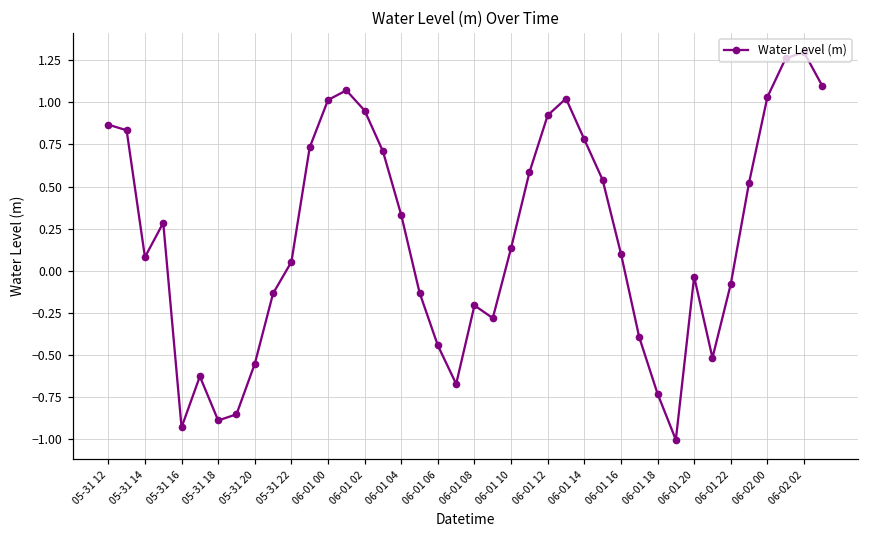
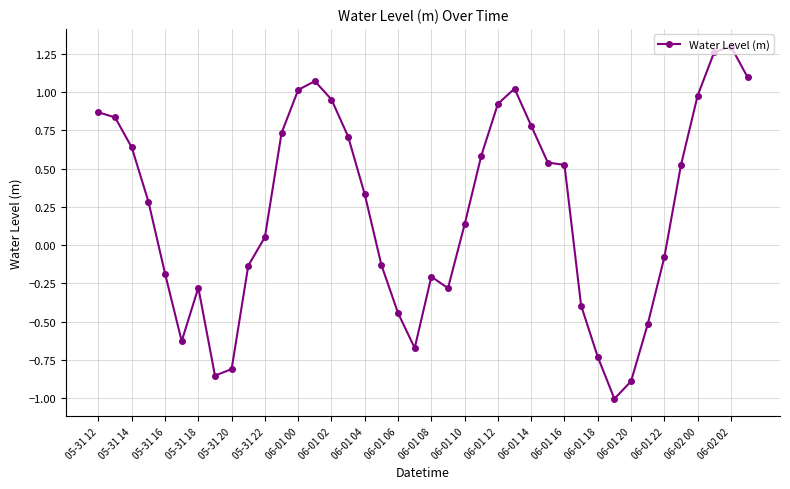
05-31 14: 0.08 -> 0.64
05-31 16: -0.93 -> -0.19
05-31 18: -0.89 -> -0.28
05-31 20: -0.55 -> -0.81
06-01 16: 0.10 -> 0.52
06-01 20: -0.04 -> -0.89
06-02 00: 1.03 -> 0.98
